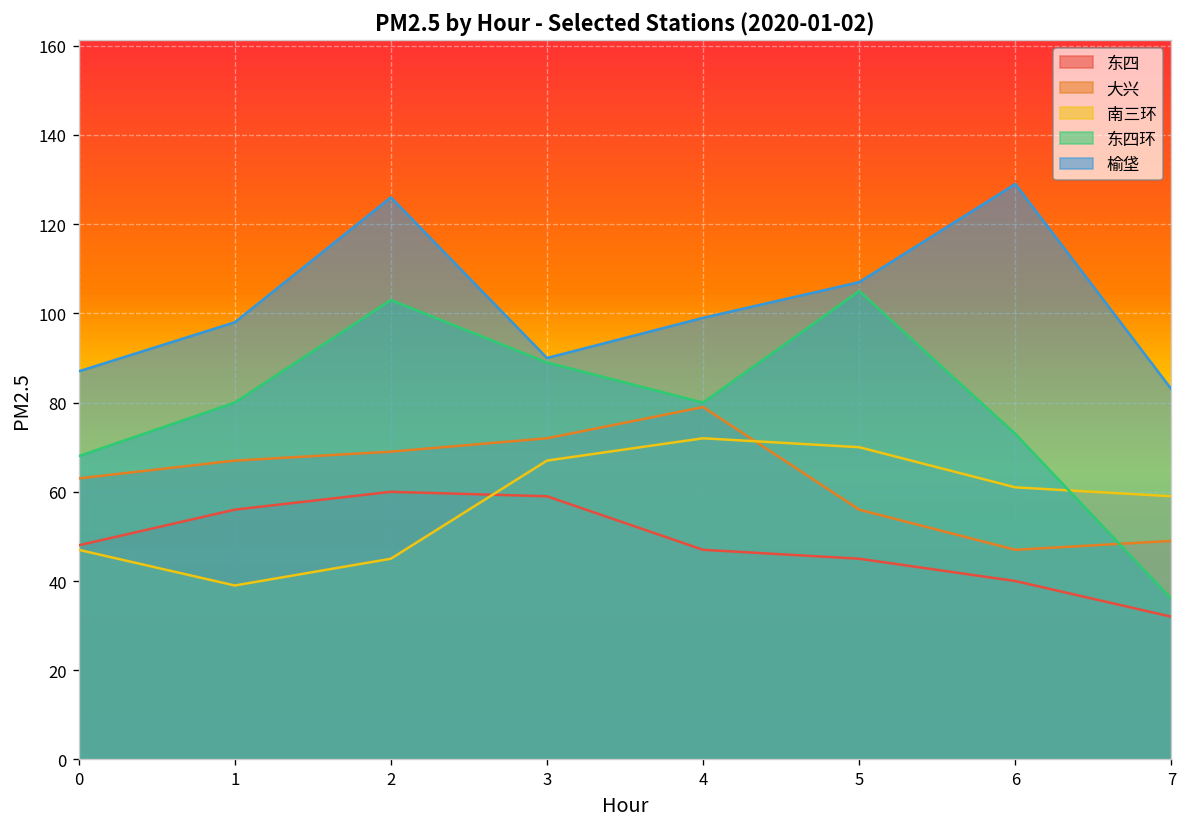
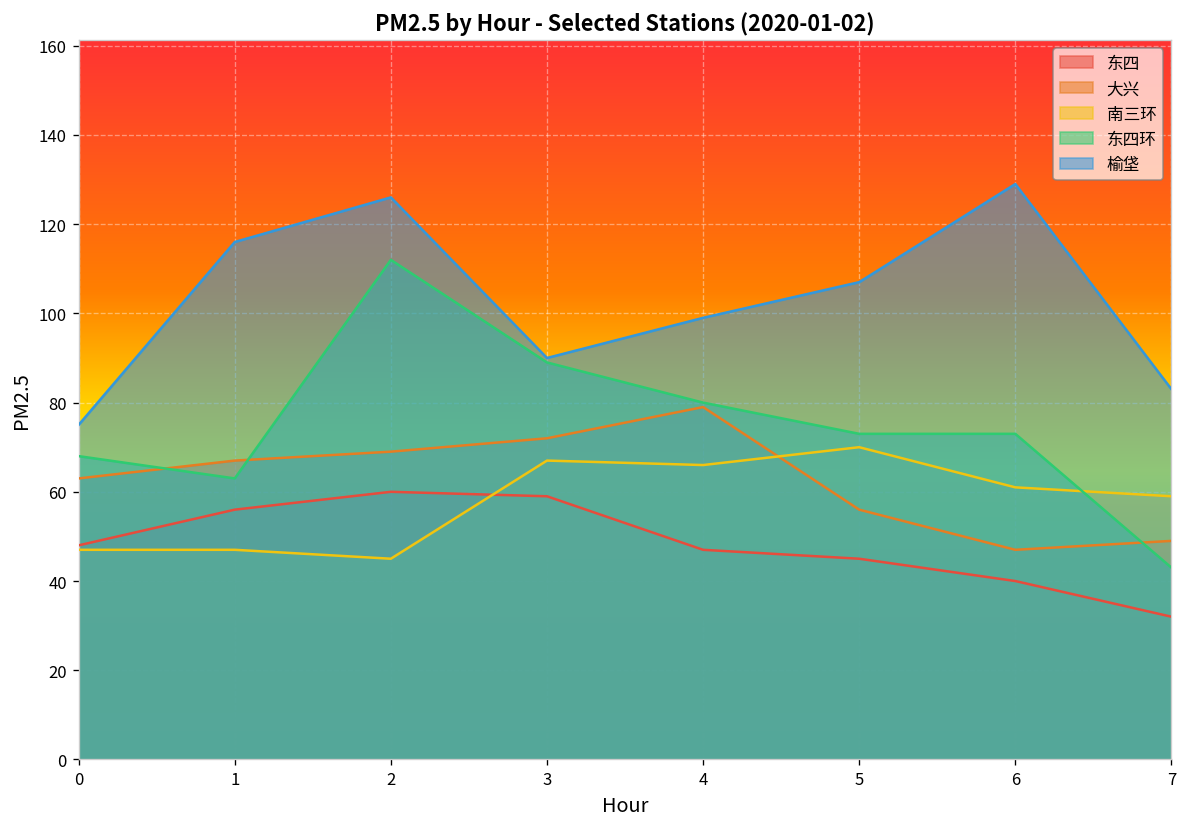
榆垡, 0: 87 -> 75
南三环, 1: 39 -> 47
东四环, 1: 80 -> 63
榆垡, 1: 98 -> 116
东四环, 2: 103 -> 112
南三环, 4: 72 -> 66
东四环, 5: 105 -> 73
东四环, 7: 36 -> 43
